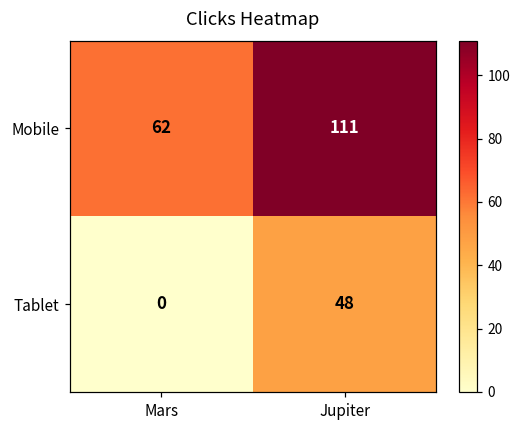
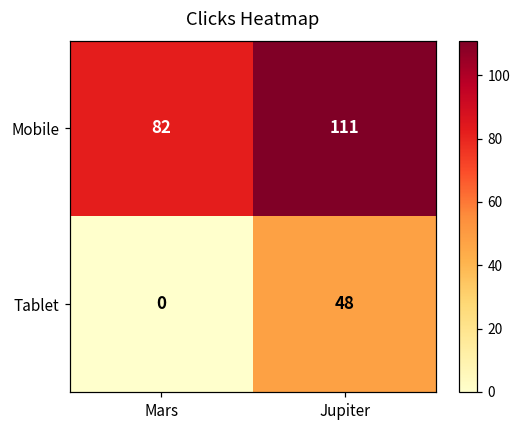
Mobile, Mars: 62 -> 82
